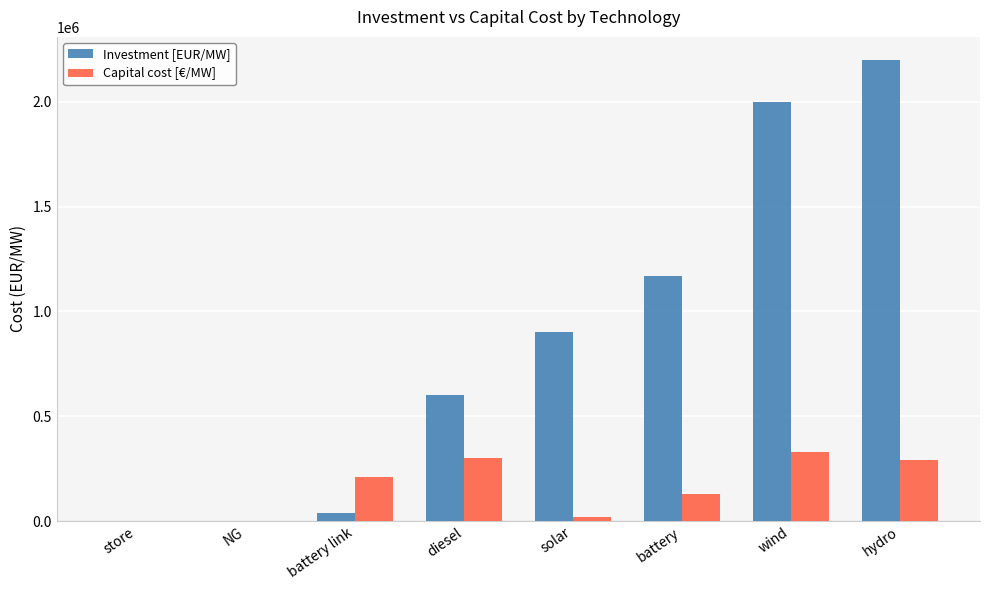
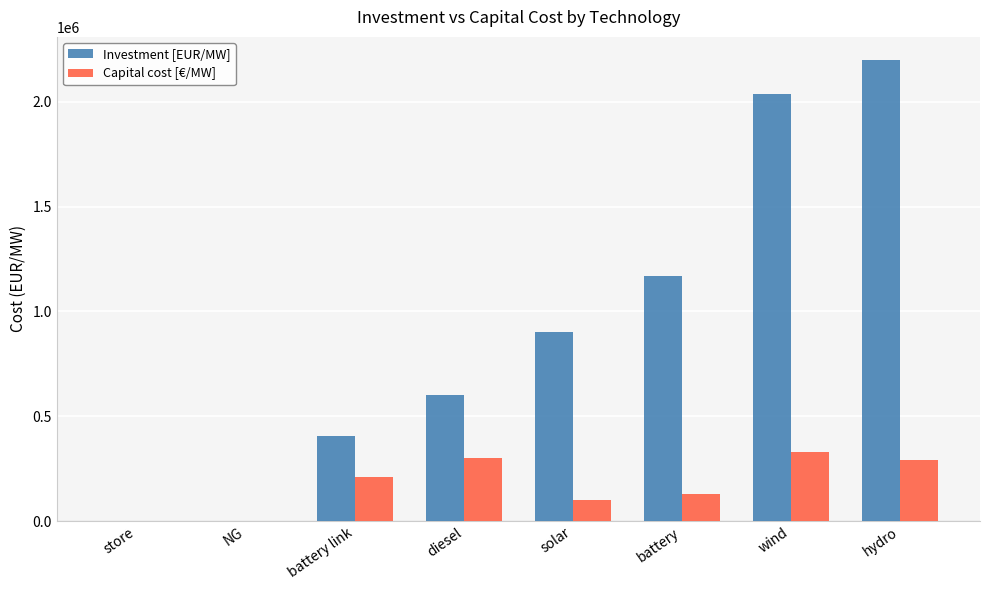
Investment [EUR/MW], battery link: 40000 -> 410000
Capital cost [€/MW], solar: 20000 -> 100000
Investment [EUR/MW], wind: 2000000 -> 2040000
